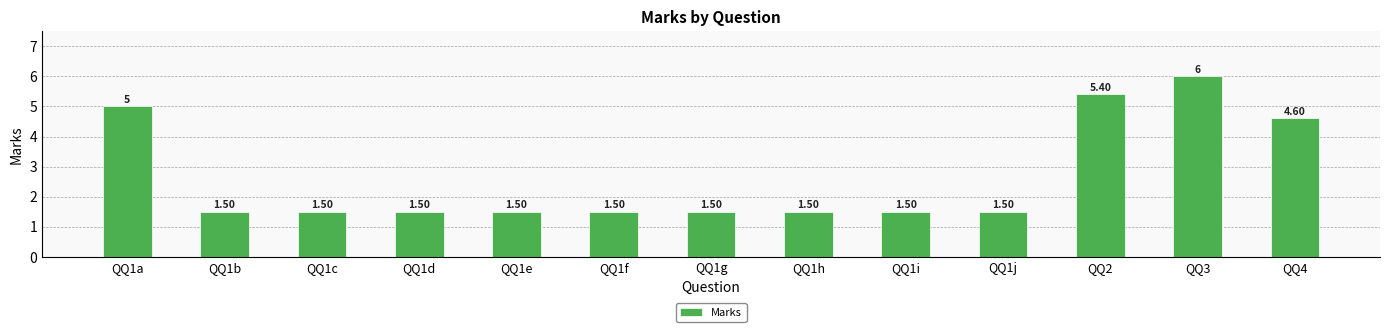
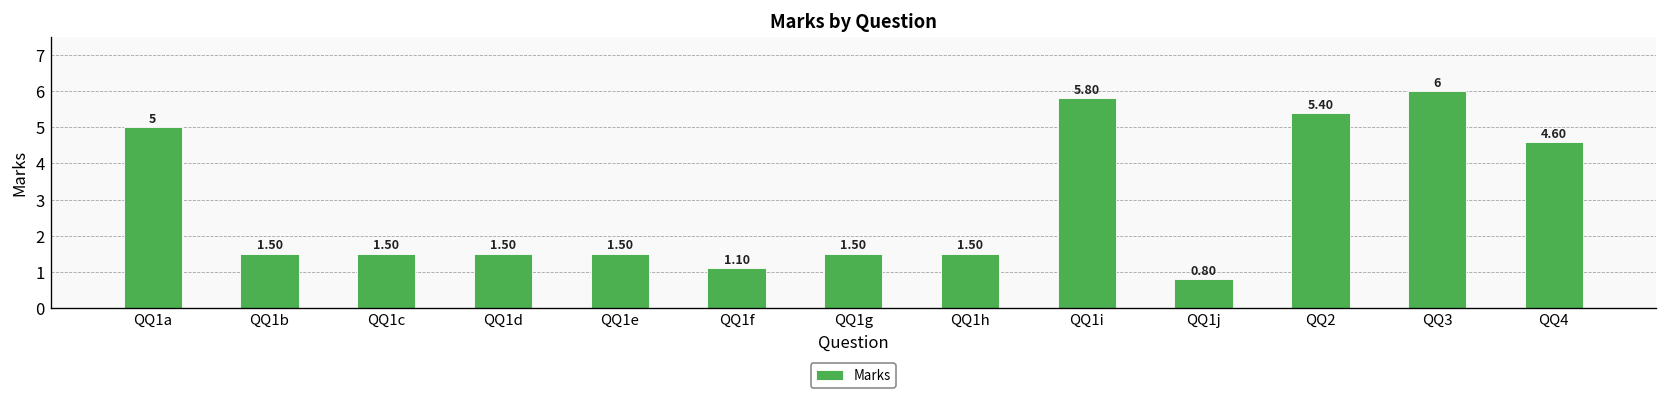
QQ1f: 1.50 -> 1.10
QQ1i: 1.50 -> 5.80
QQ1j: 1.50 -> 0.80
